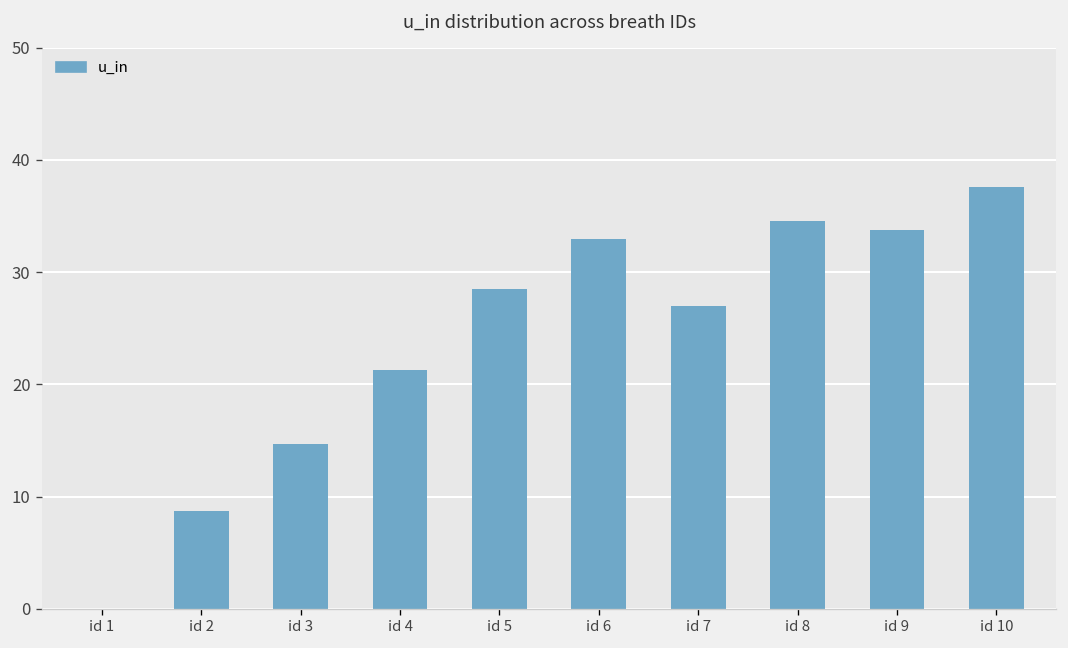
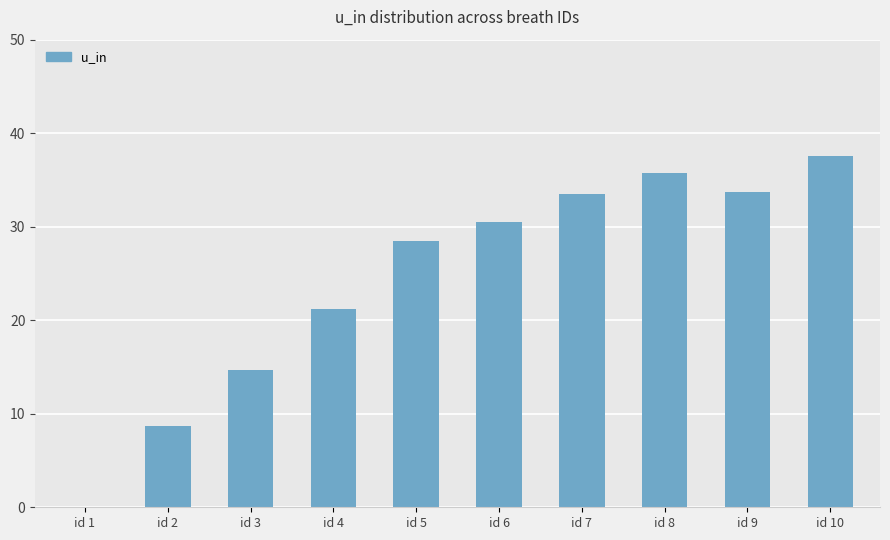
id 6: 33 -> 30
id 7: 27 -> 34
id 8: 35 -> 36
